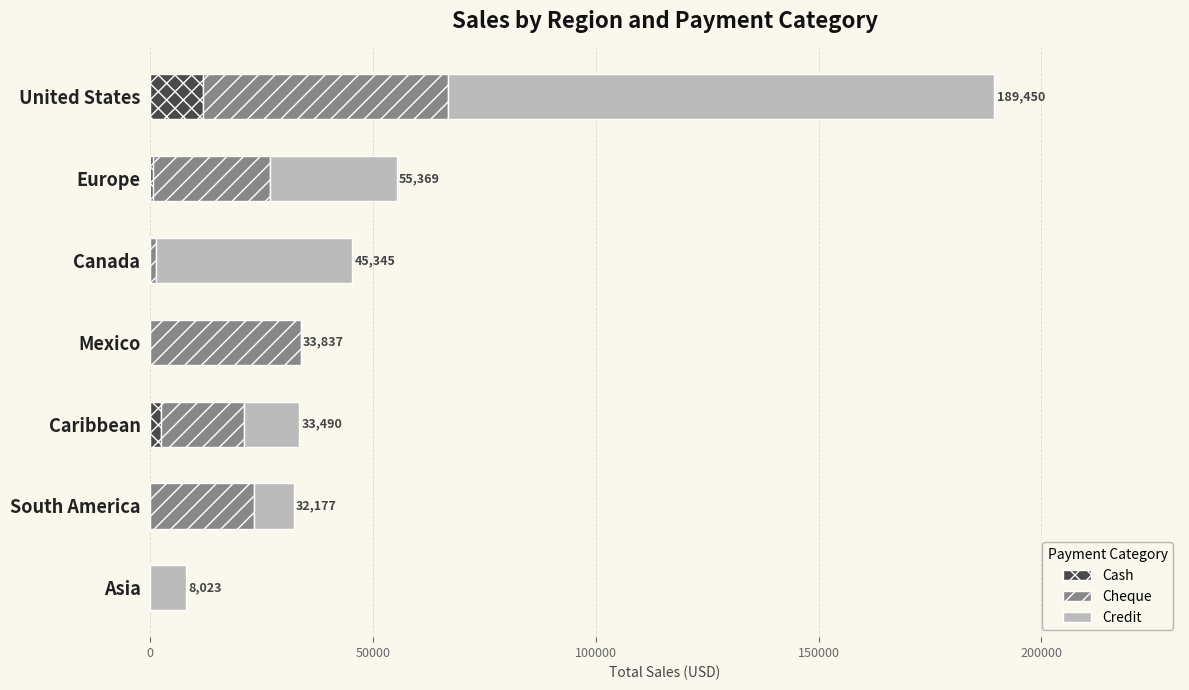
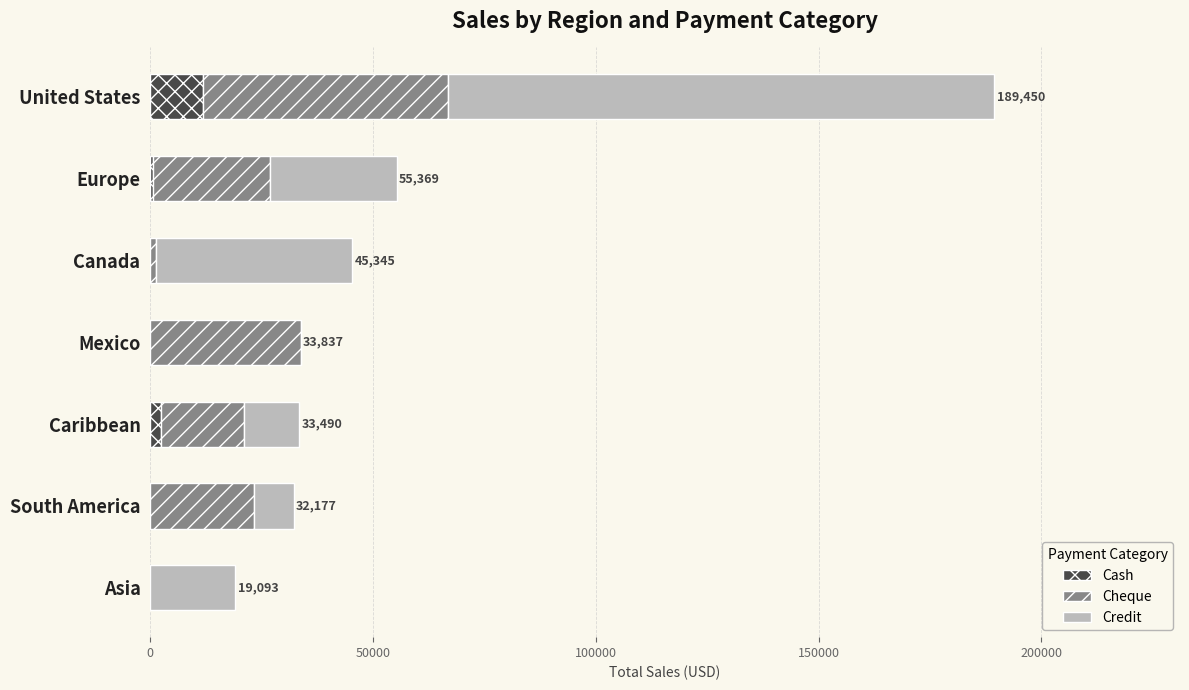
Credit, Asia: 8,023 -> 19,093
